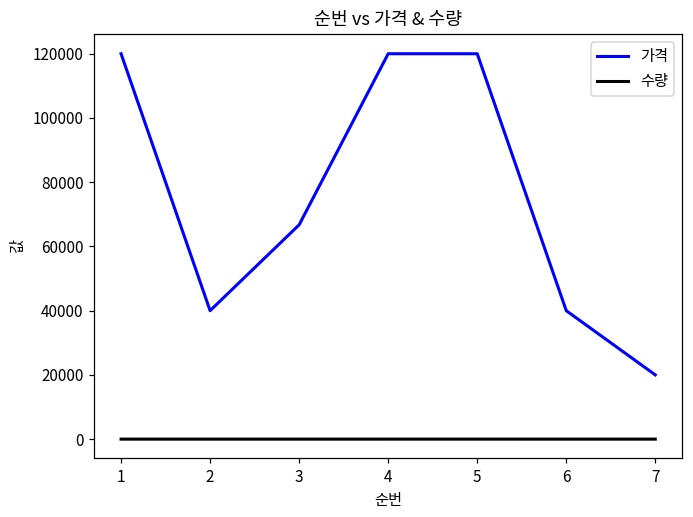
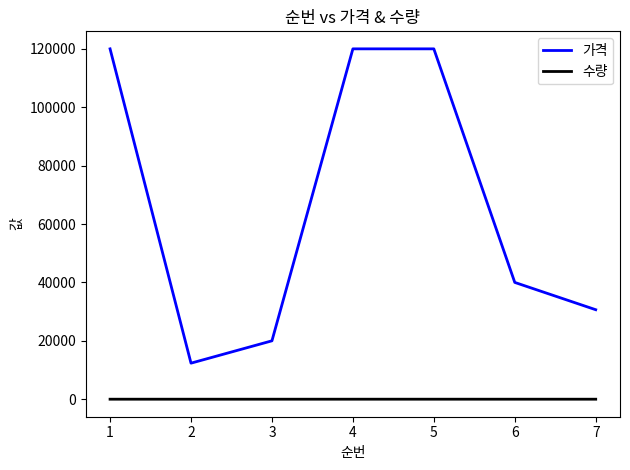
가격, 2: 40000 -> 12000
가격, 3: 67000 -> 20000
가격, 7: 20000 -> 31000
